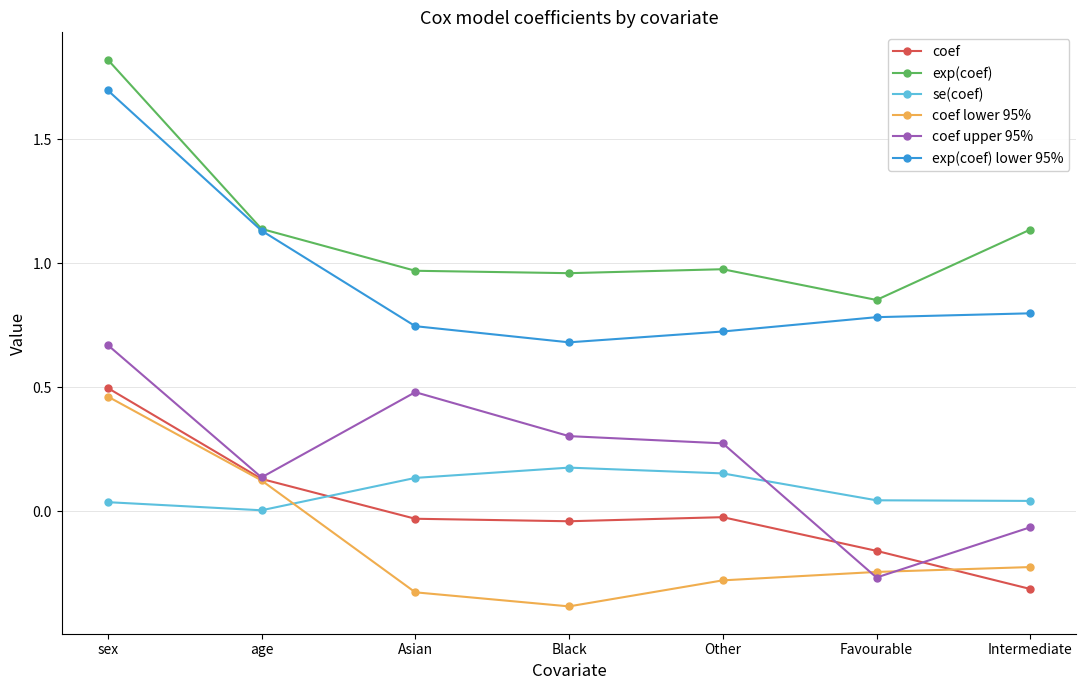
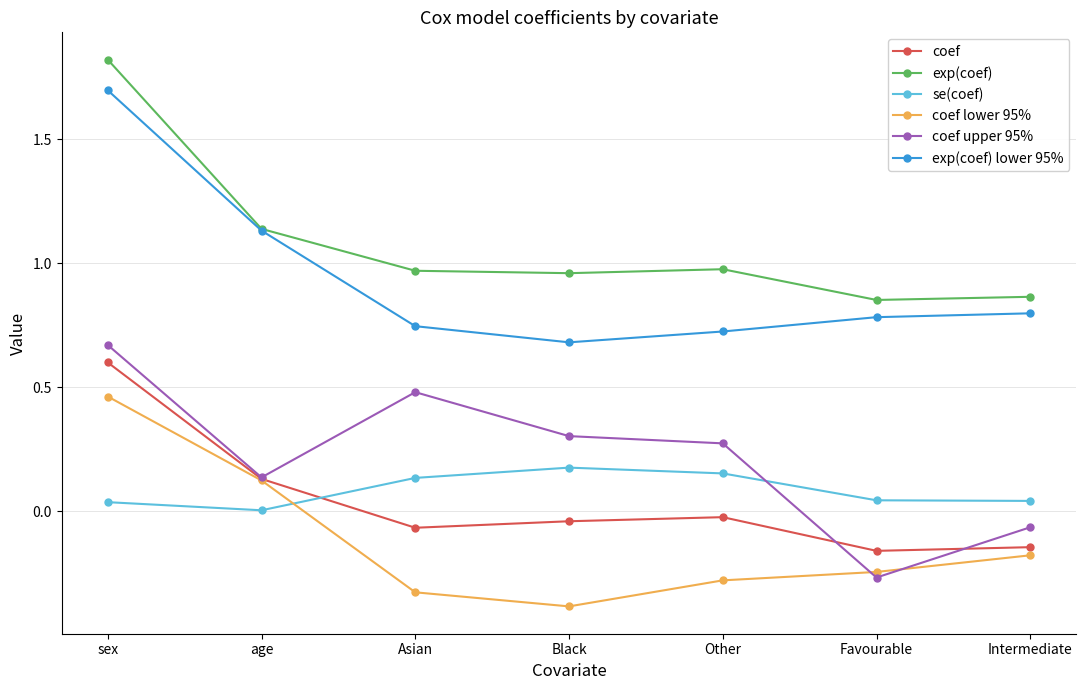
coef, sex: 0.50 -> 0.60
coef, Asian: -0.03 -> -0.07
coef, Intermediate: -0.31 -> -0.15
exp(coef), Intermediate: 1.14 -> 0.86
coef lower 95%, Intermediate: -0.23 -> -0.18
